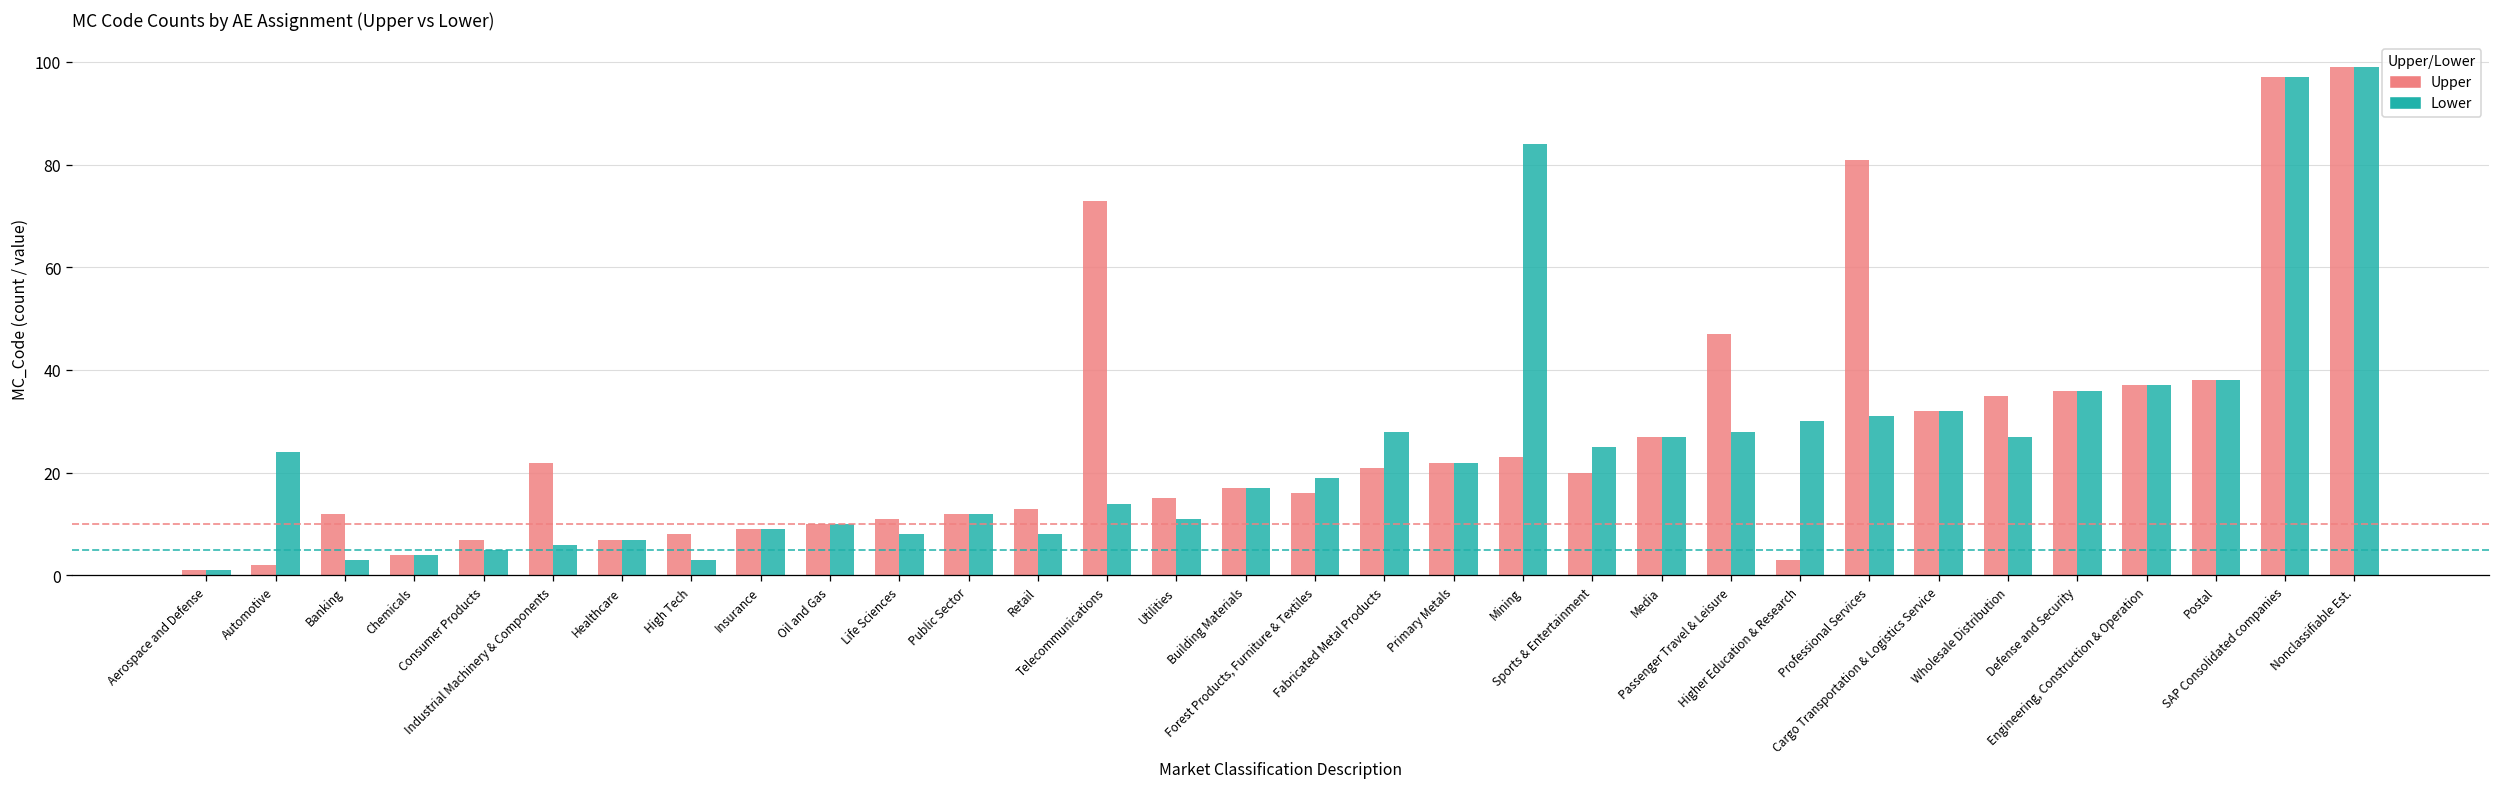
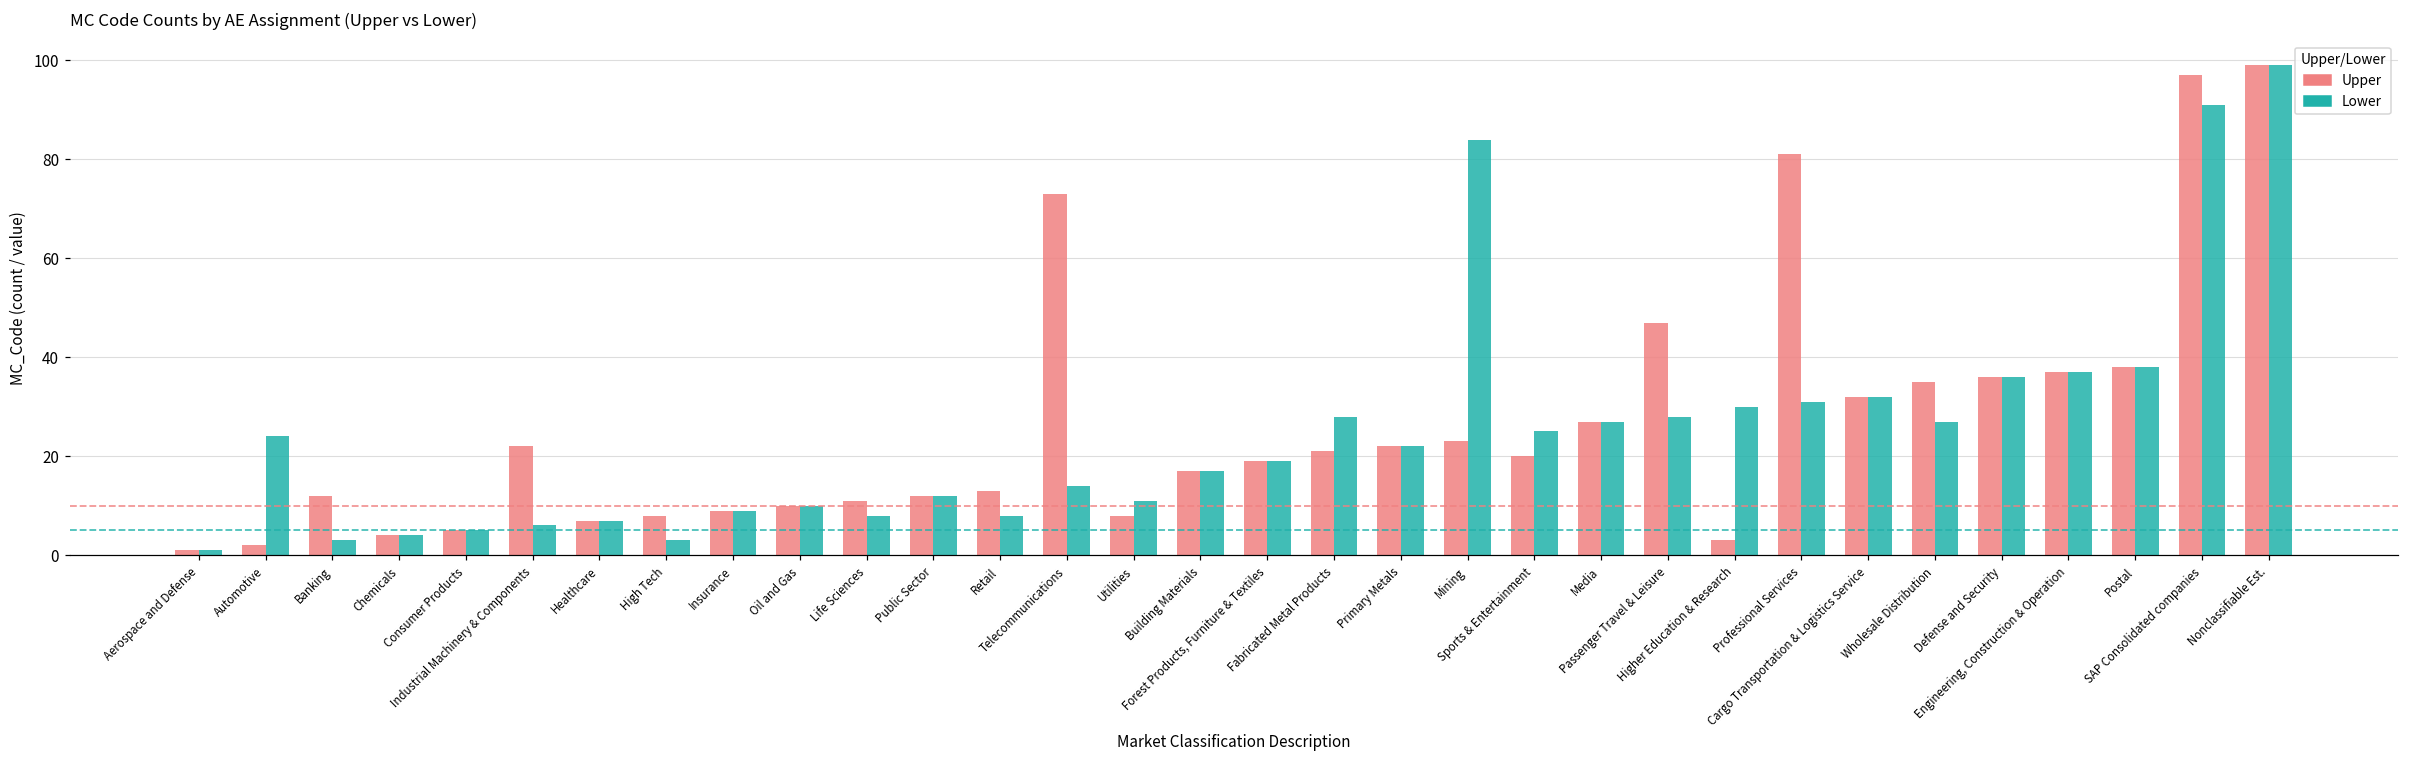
Upper, Consumer Products: 7 -> 5
Upper, Utilities: 15 -> 8
Upper, Forest Products, Furniture & Textiles: 16 -> 19
Lower, SAP Consolidated companies: 97 -> 91
